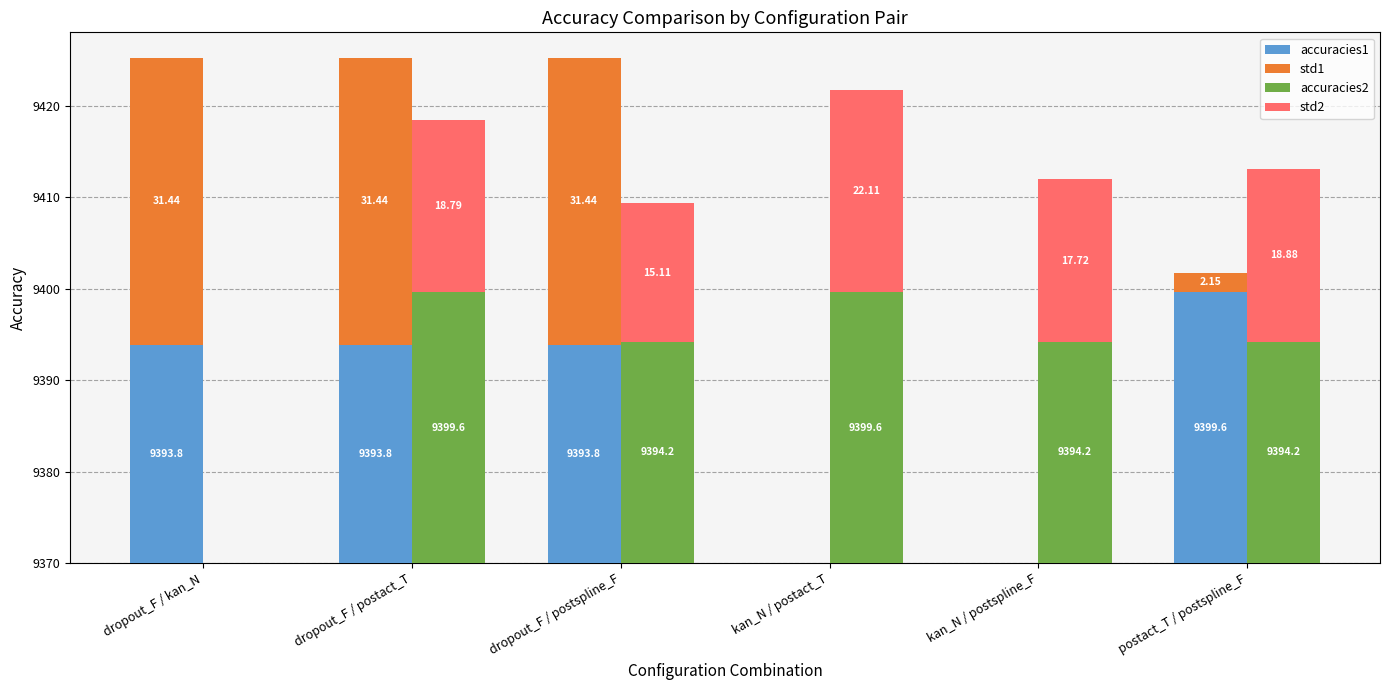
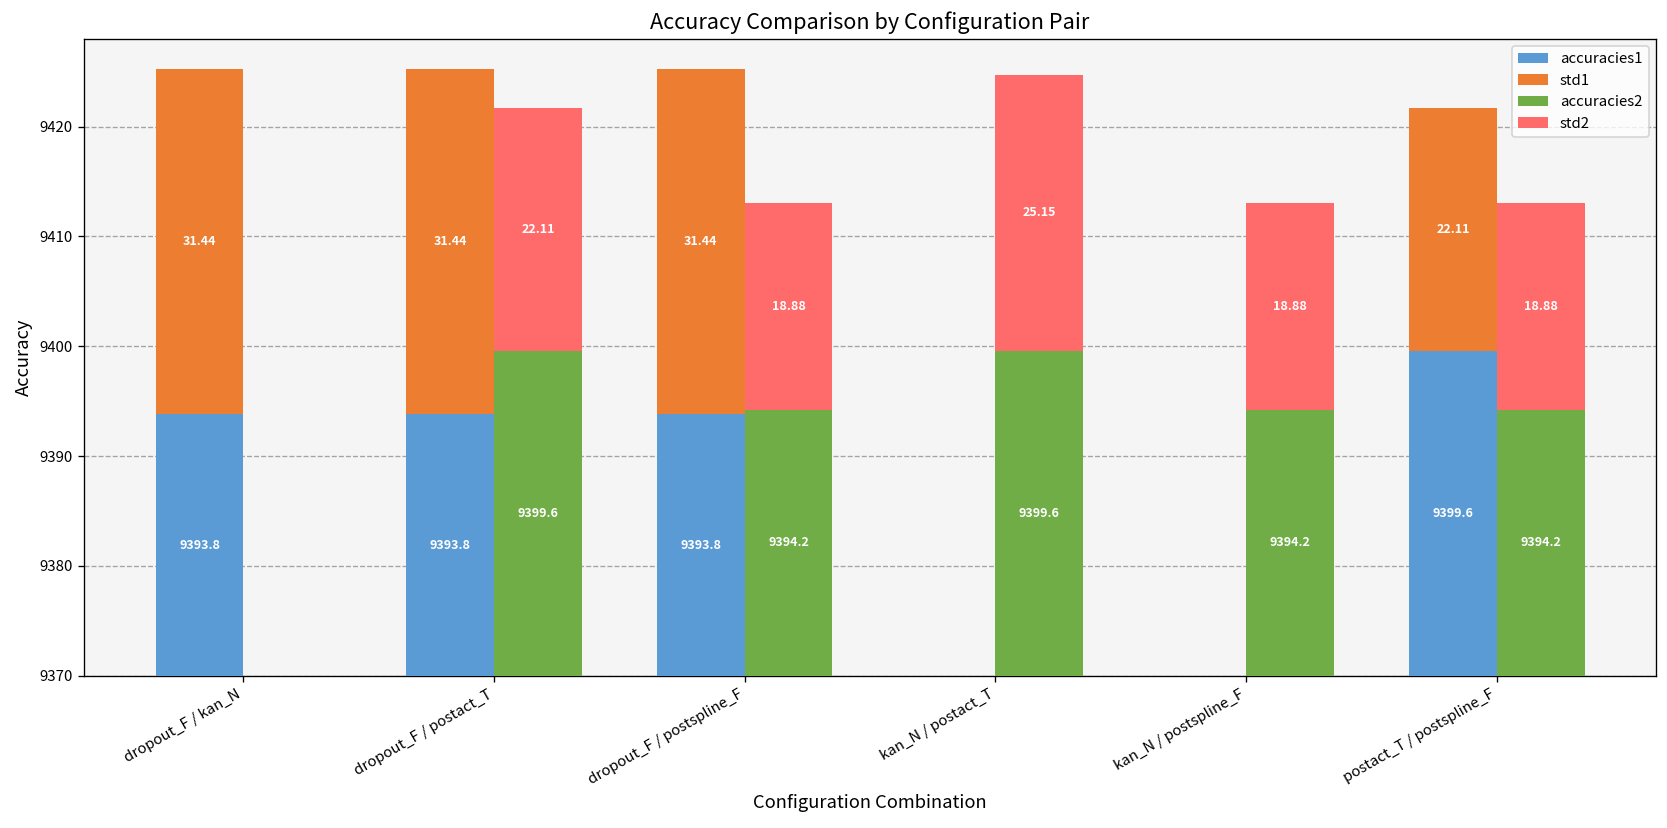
std2, dropout_F / postact_T: 18.79 -> 22.11
std2, dropout_F / postspline_F: 15.11 -> 18.88
std2, kan_N / postact_T: 22.11 -> 25.15
std2, kan_N / postspline_F: 17.72 -> 18.88
std1, postact_T / postspline_F: 2.15 -> 22.11
